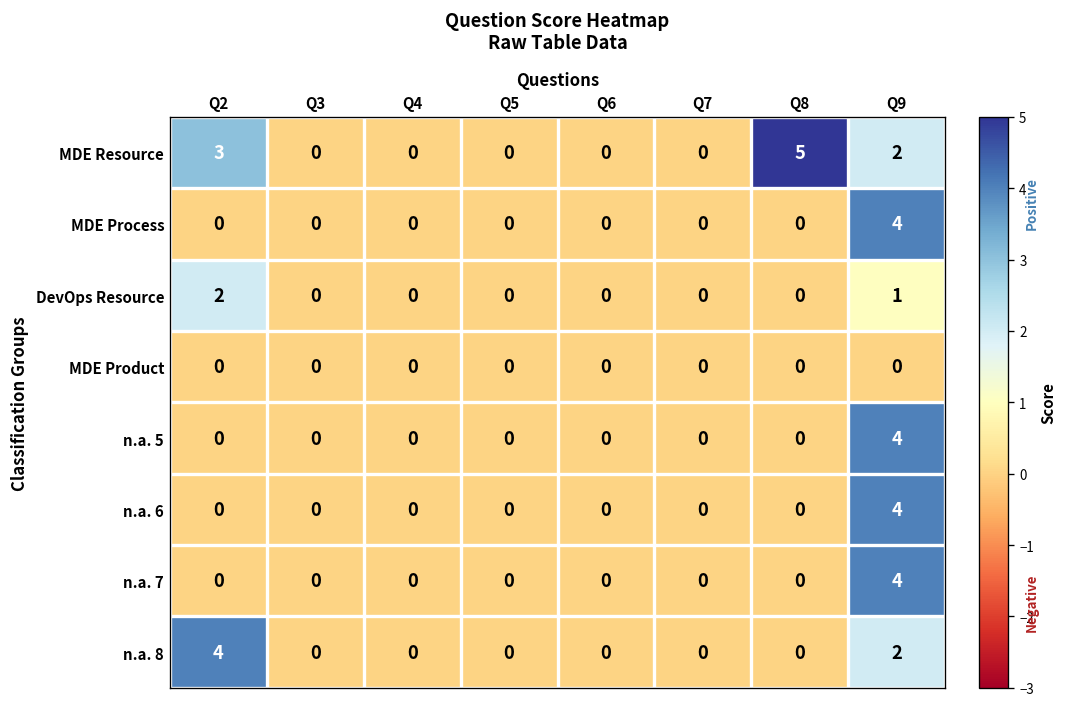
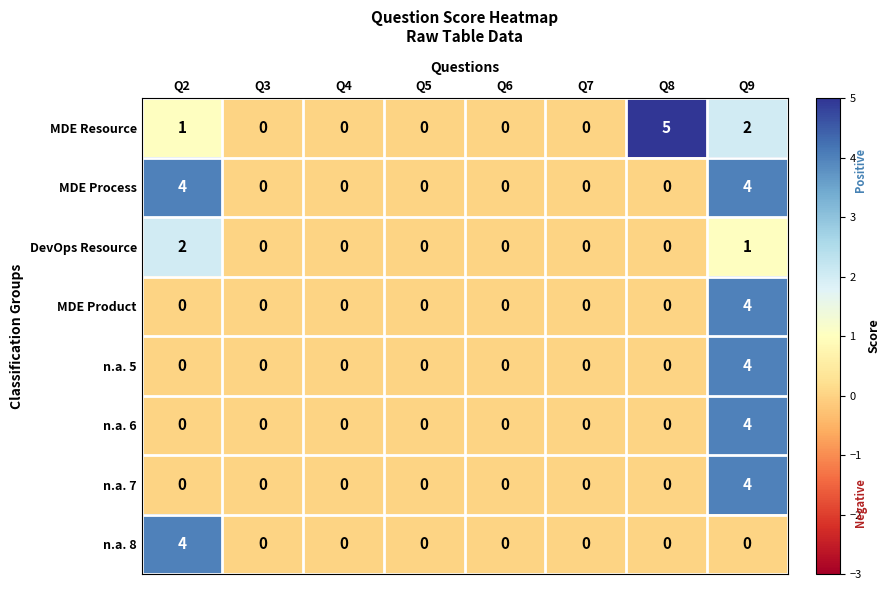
MDE Resource, Q2: 3 -> 1
MDE Process, Q2: 0 -> 4
MDE Product, Q9: 0 -> 4
n.a. 8, Q9: 2 -> 0
